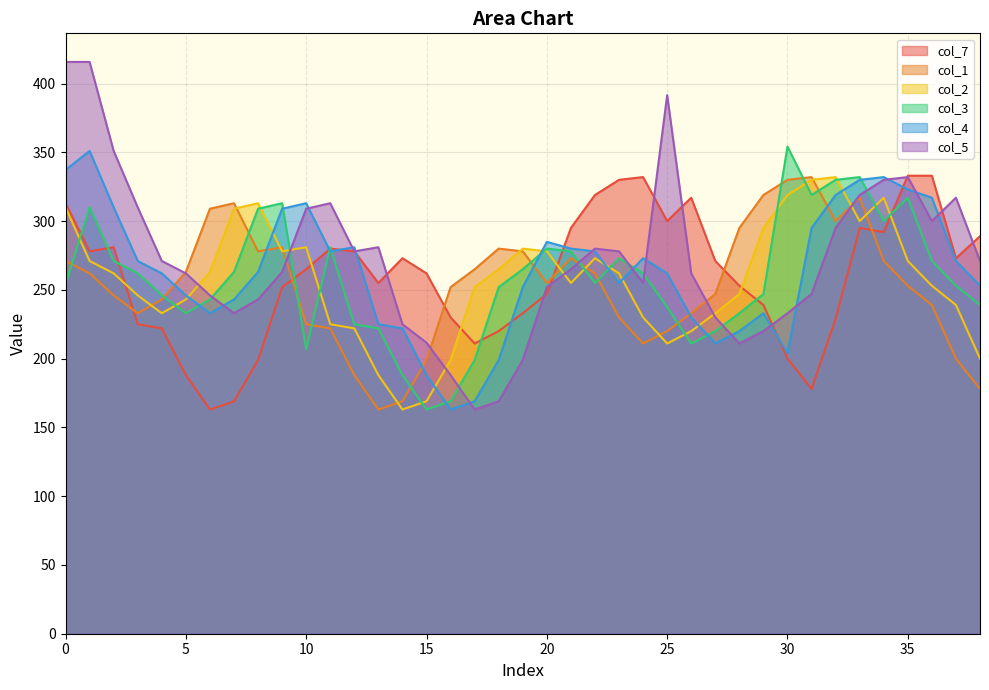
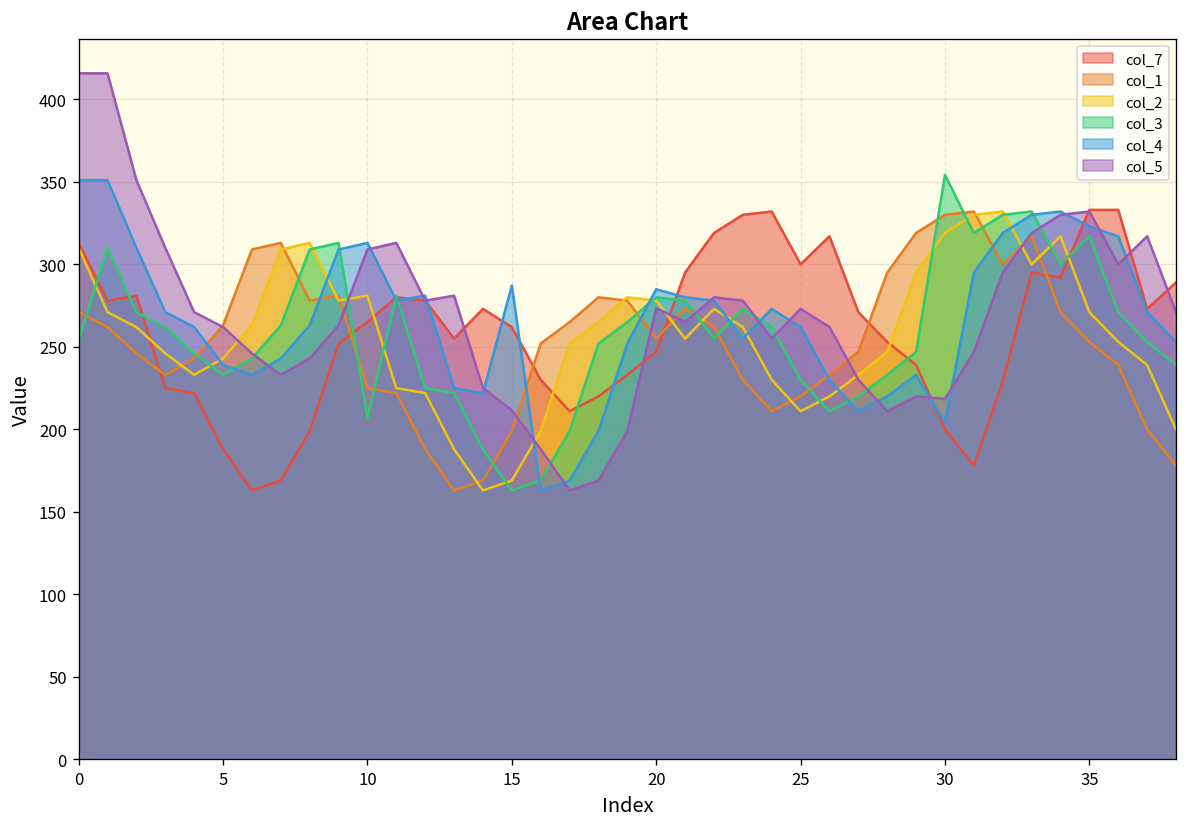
col_4, 0: 337 -> 351
col_4, 5: 246 -> 239
col_4, 15: 188 -> 287
col_5, 20: 252 -> 273
col_3, 25: 238 -> 230
col_5, 25: 392 -> 273
col_5, 30: 233 -> 219
